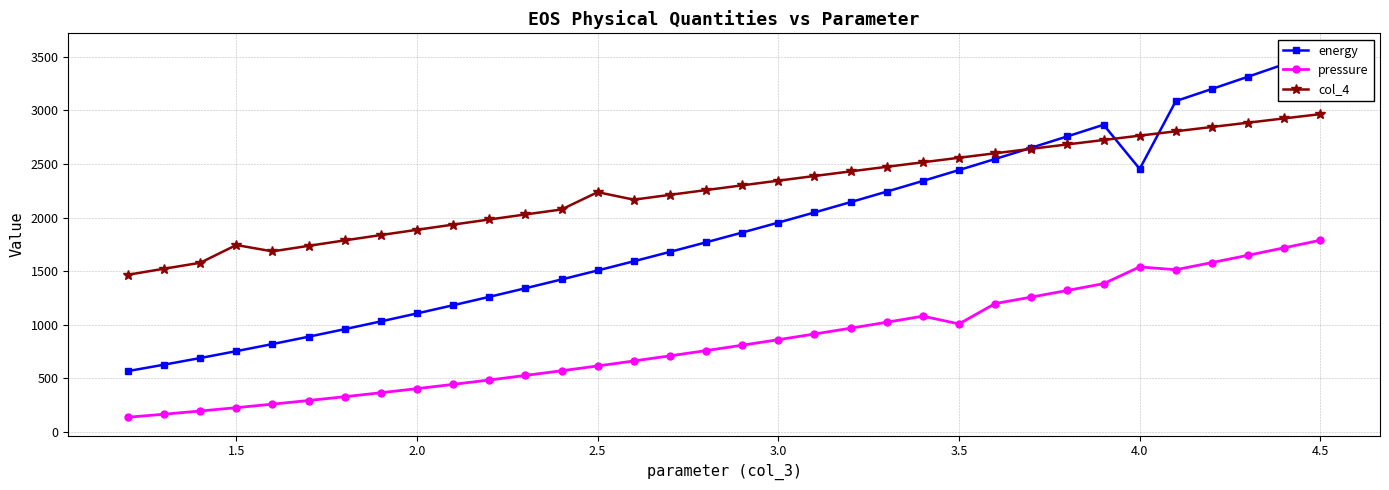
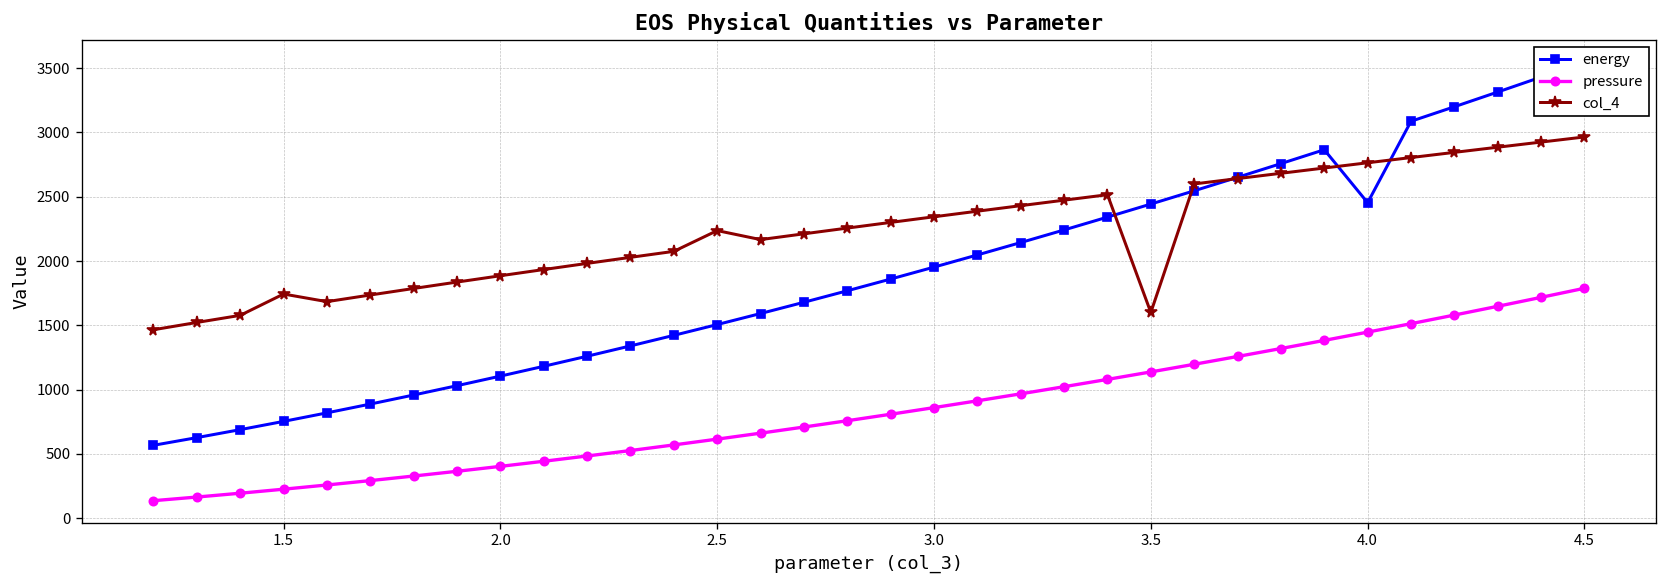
pressure, 3.5: 1010 -> 1140
col_4, 3.5: 2560 -> 1600
pressure, 4.0: 1540 -> 1450
